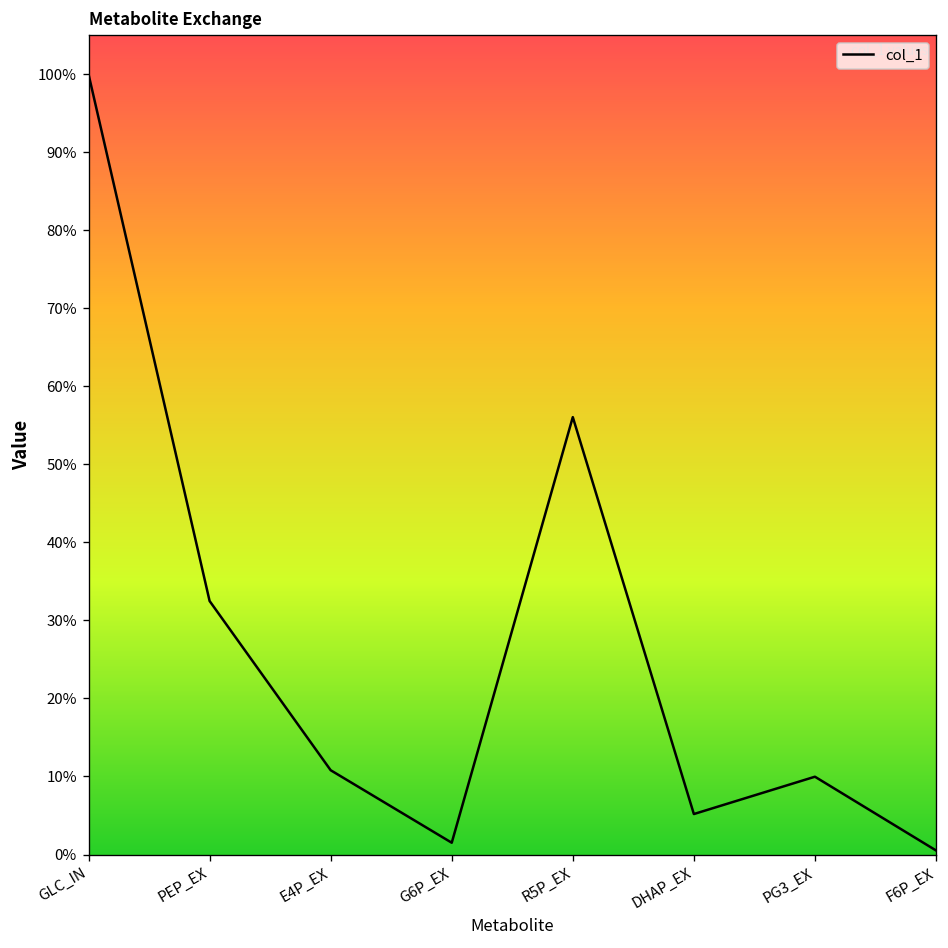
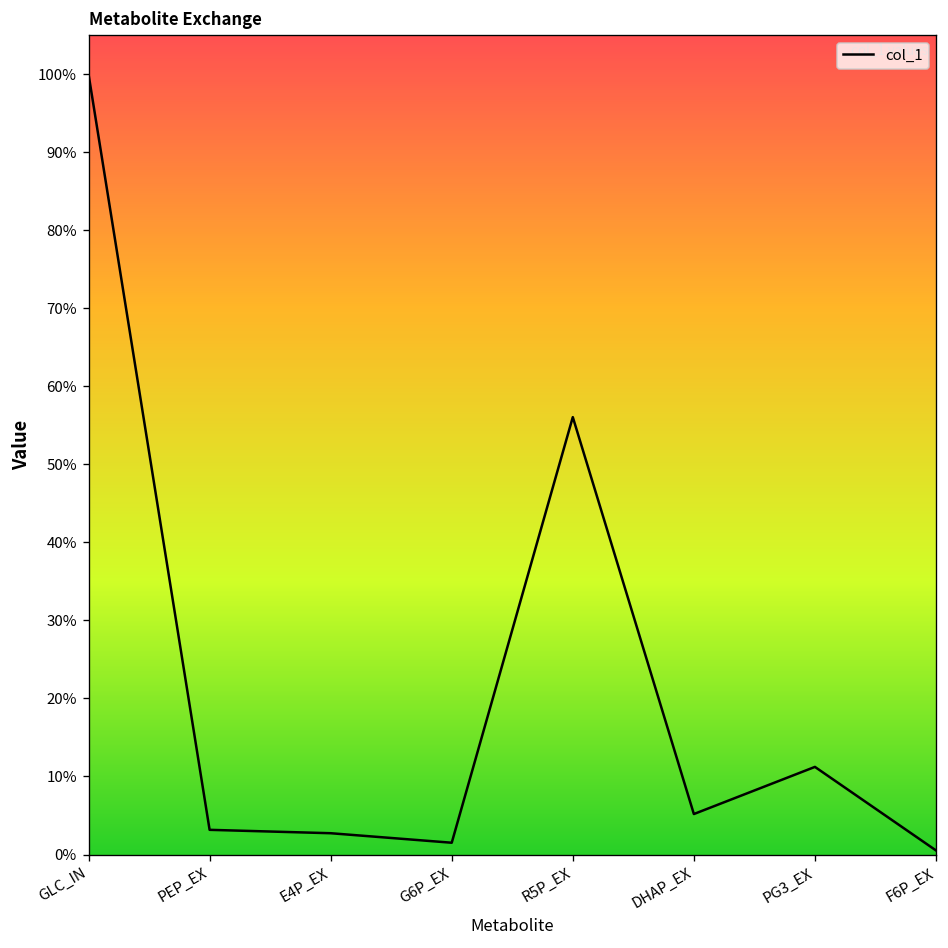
PEP_EX: 32% -> 3%
E4P_EX: 11% -> 3%
PG3_EX: 10% -> 11%
